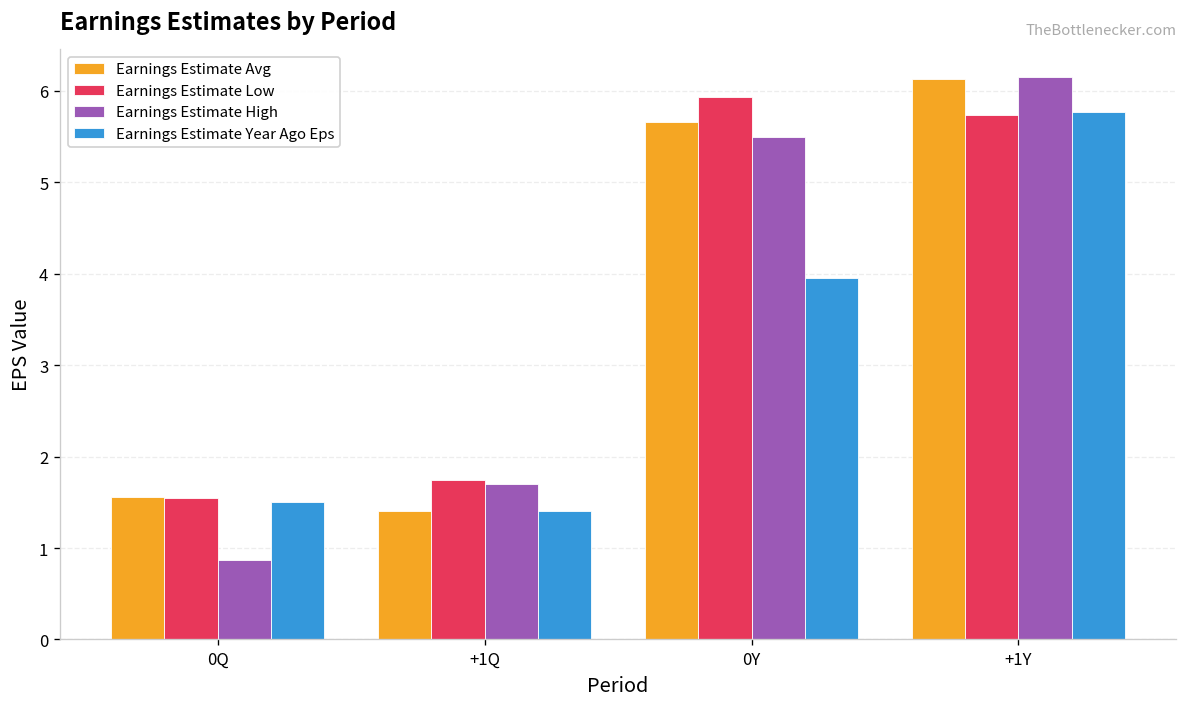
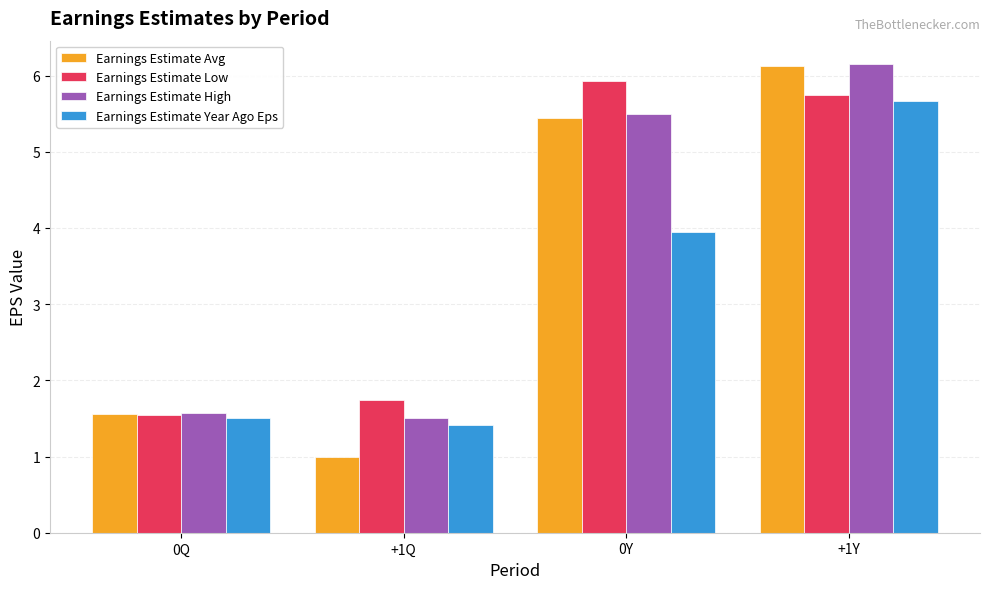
Earnings Estimate High, 0Q: 0.9 -> 1.6
Earnings Estimate Avg, +1Q: 1.4 -> 1.0
Earnings Estimate High, +1Q: 1.7 -> 1.5
Earnings Estimate Avg, 0Y: 5.7 -> 5.4
Earnings Estimate Year Ago Eps, +1Y: 5.8 -> 5.7
